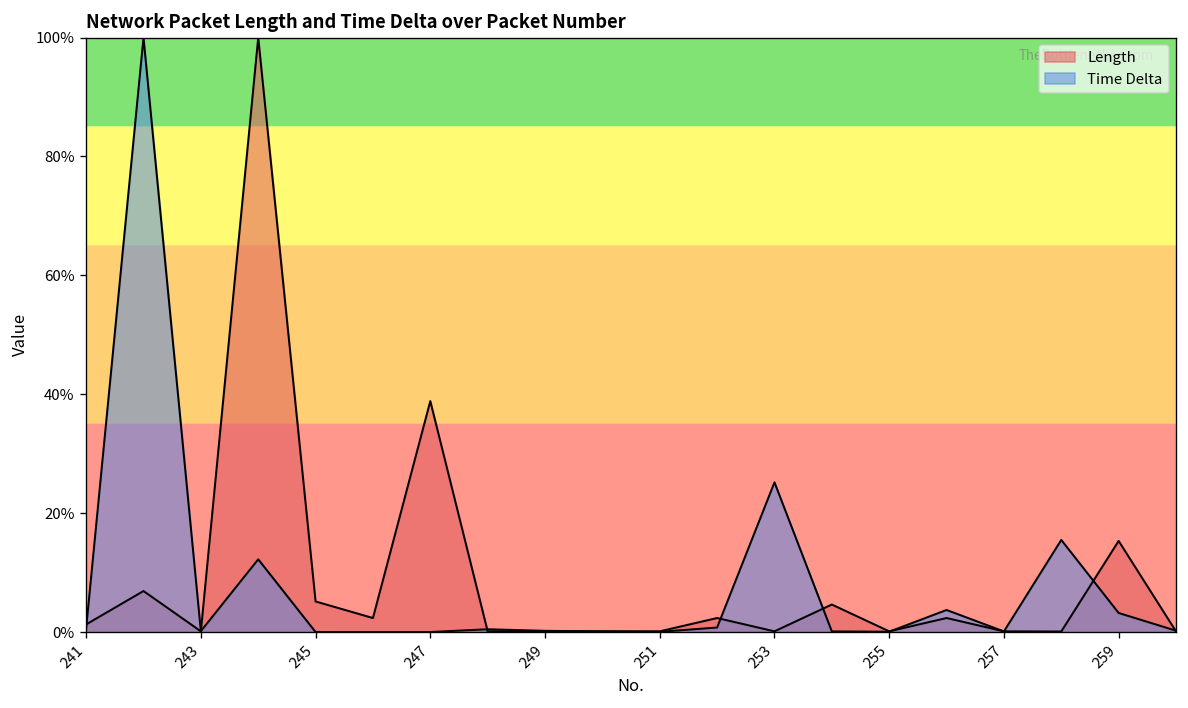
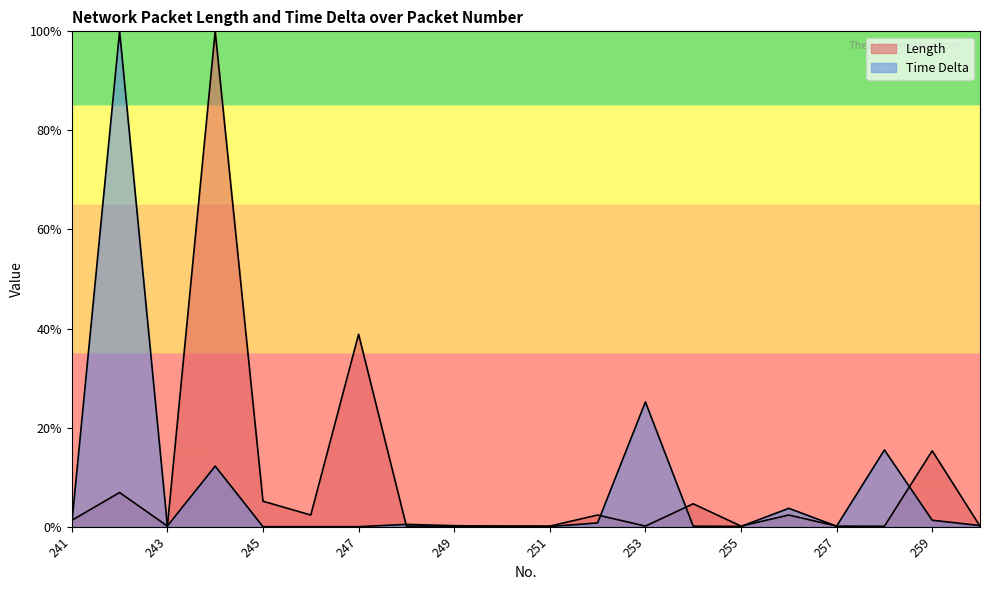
Time Delta, 259: 3% -> 1%
